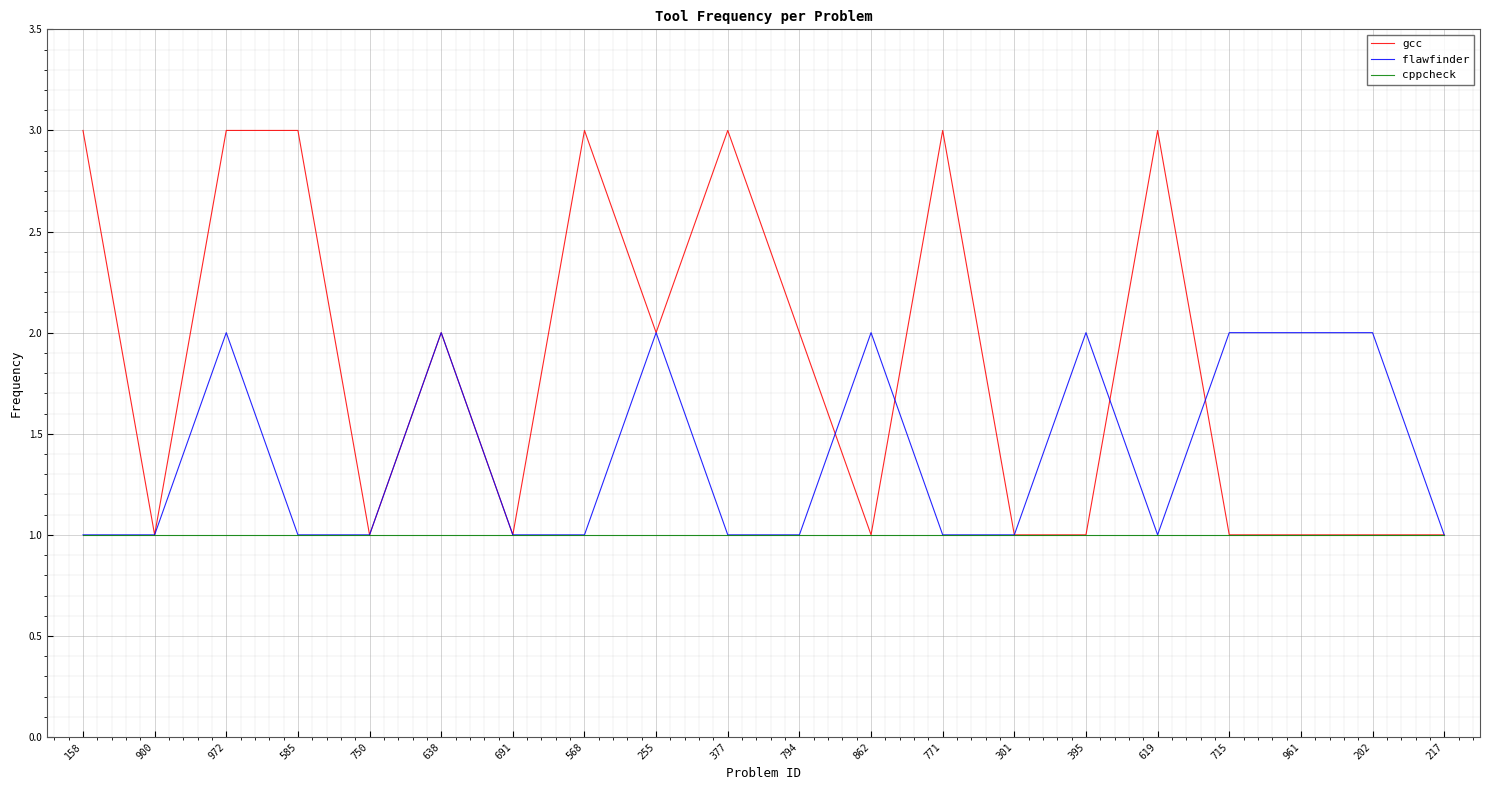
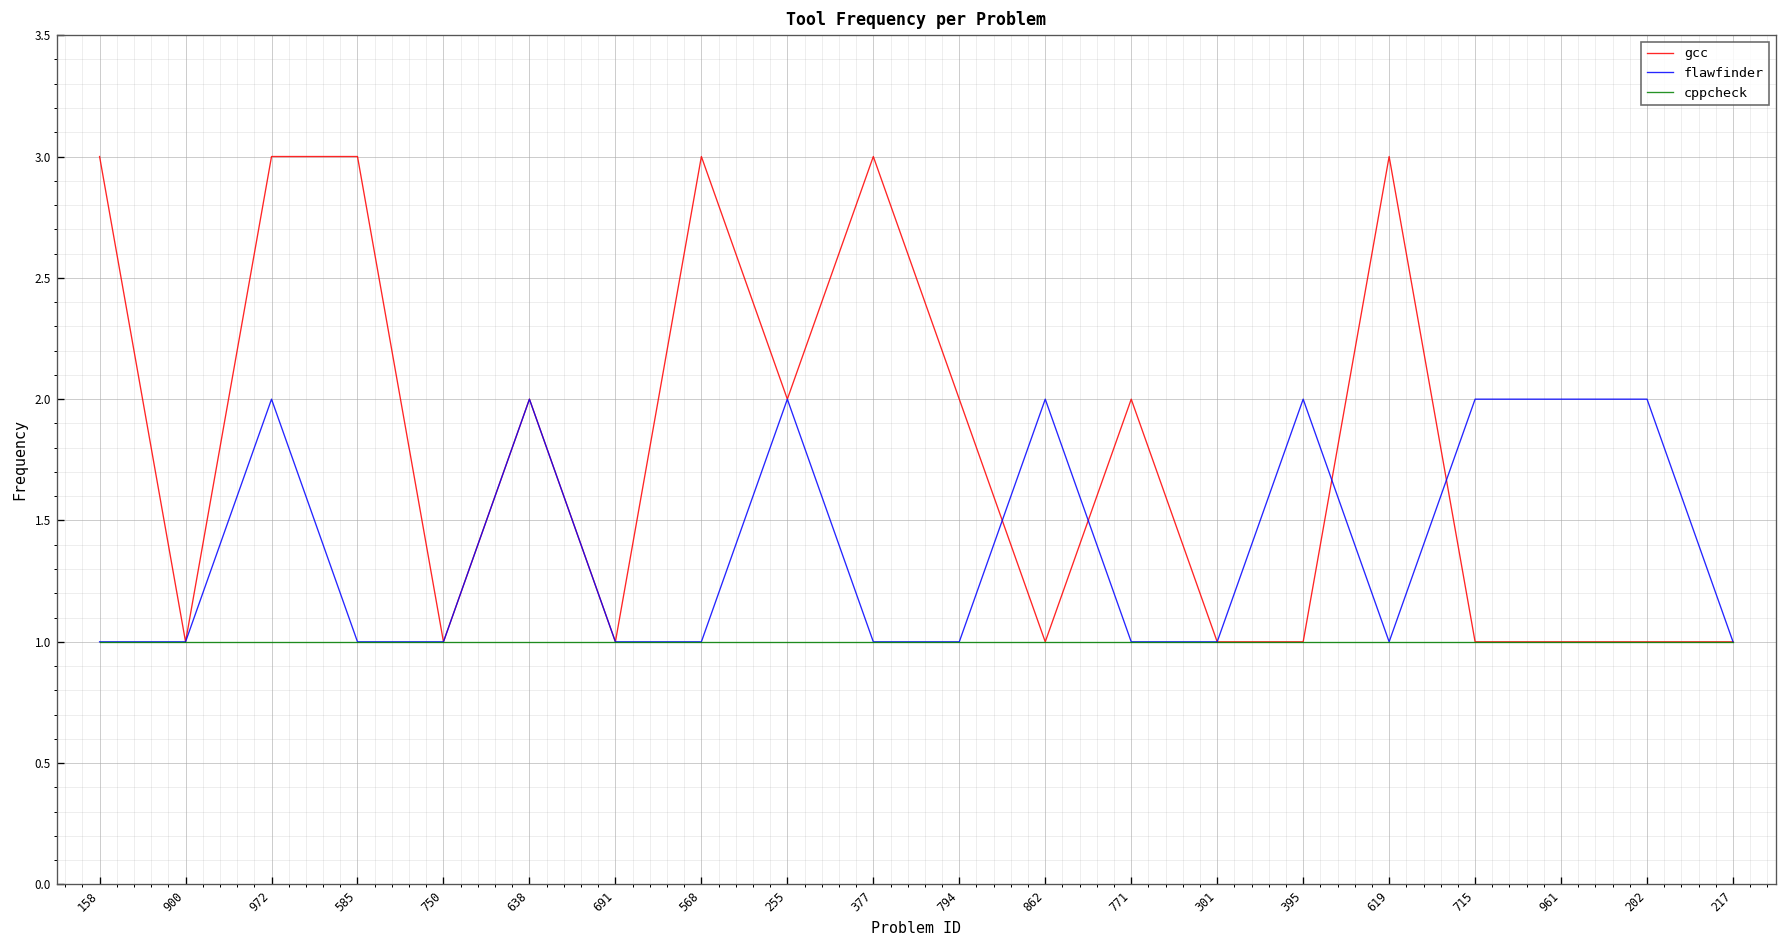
gcc, 771: 3 -> 2
